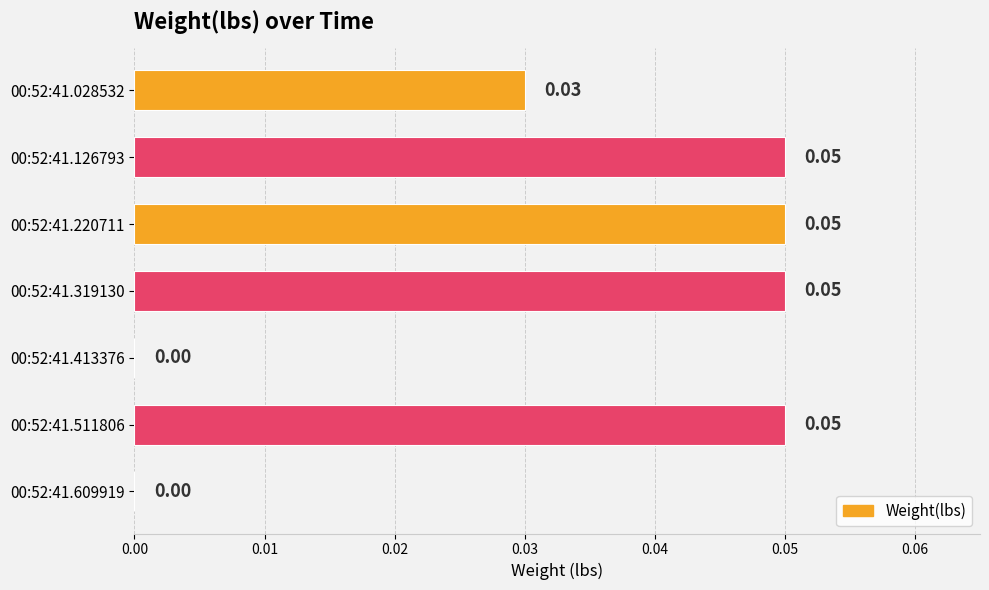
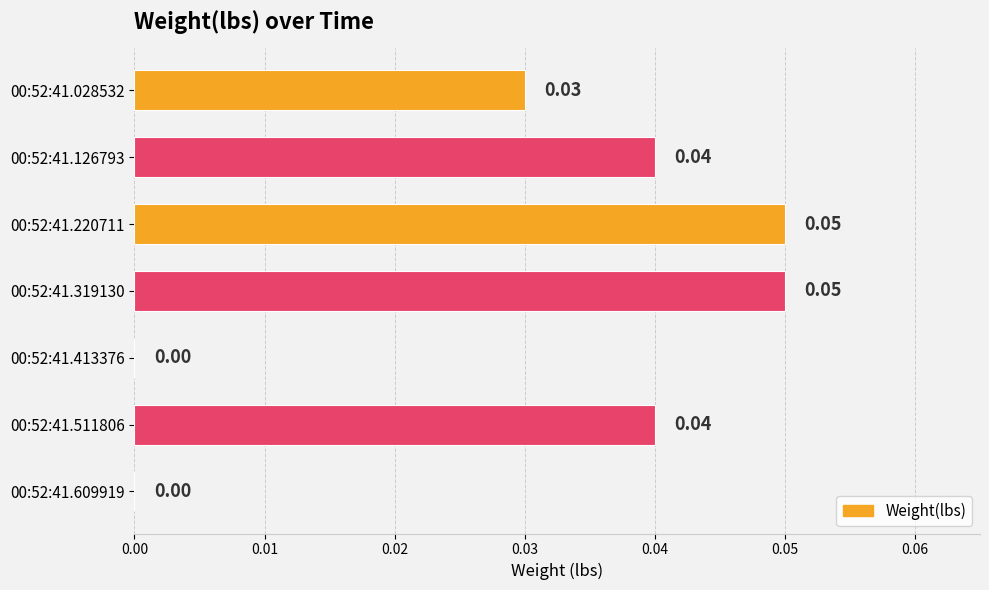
00:52:41.126793: 0.05 -> 0.04
00:52:41.511806: 0.05 -> 0.04
